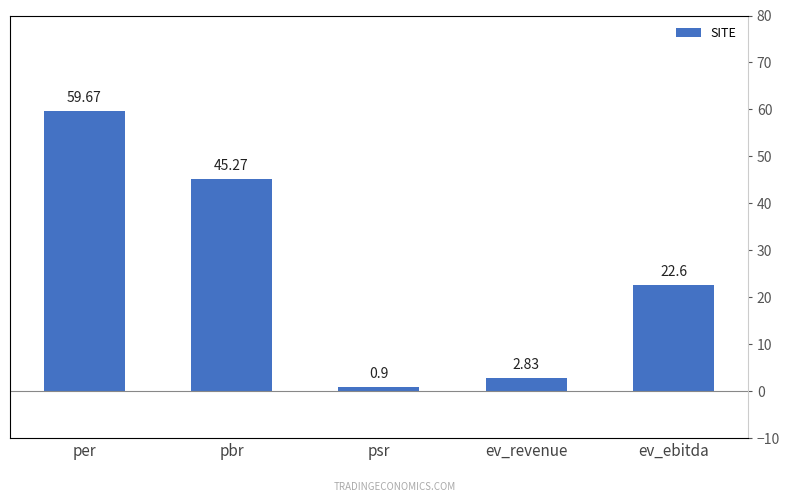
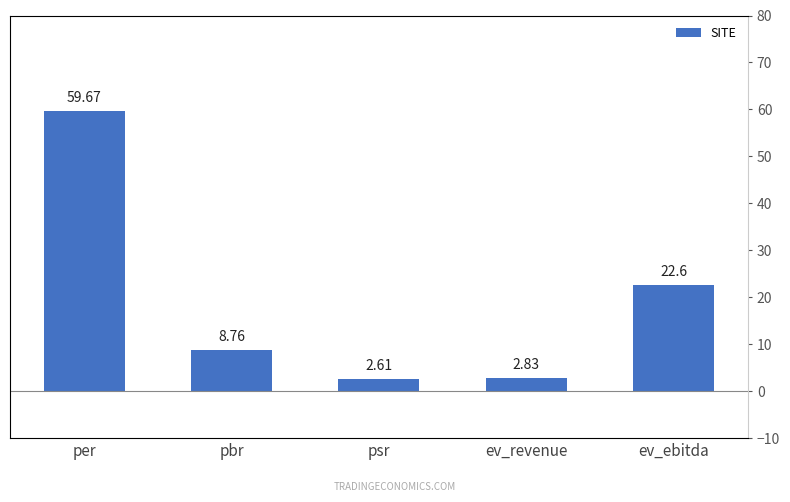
pbr: 45.27 -> 8.76
psr: 0.9 -> 2.61
